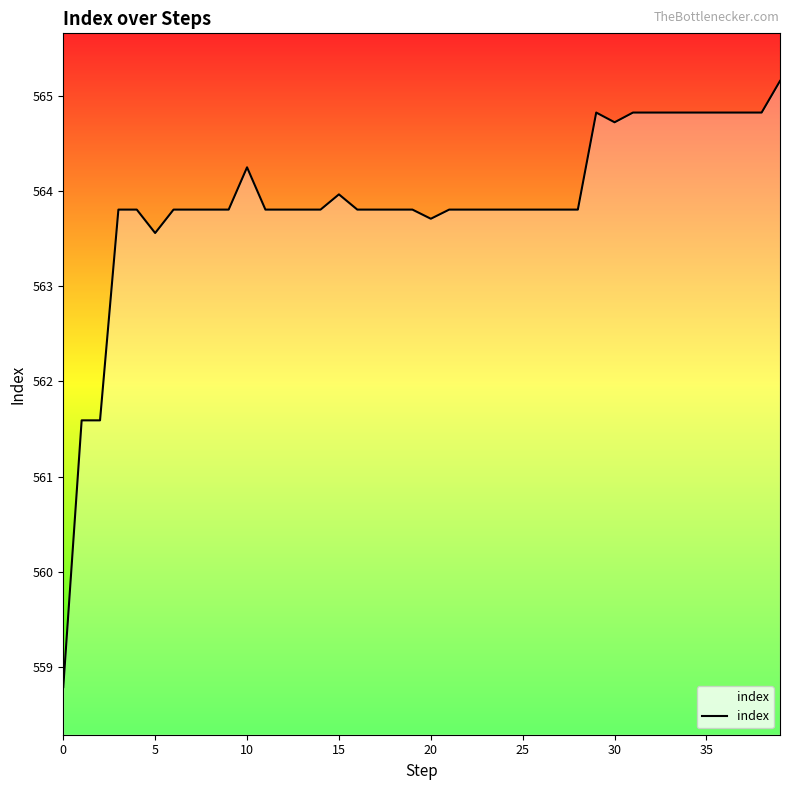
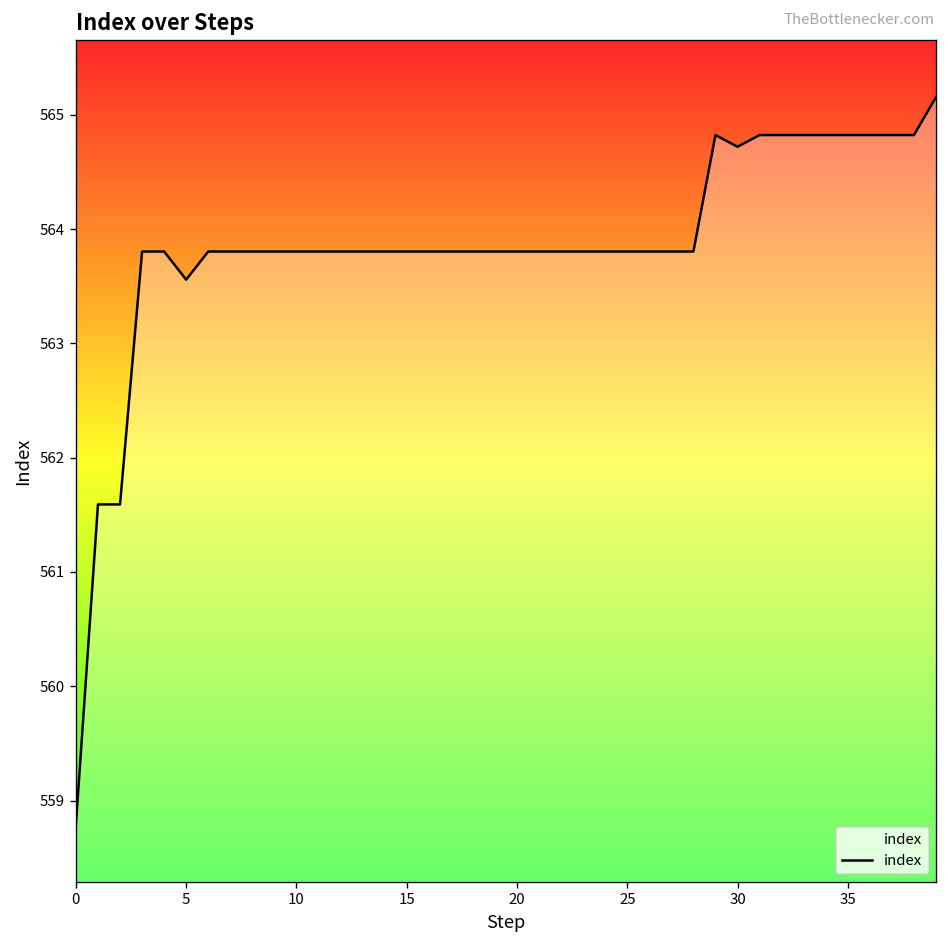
10: 564.2 -> 563.8
15: 564.0 -> 563.8
20: 563.7 -> 563.8
